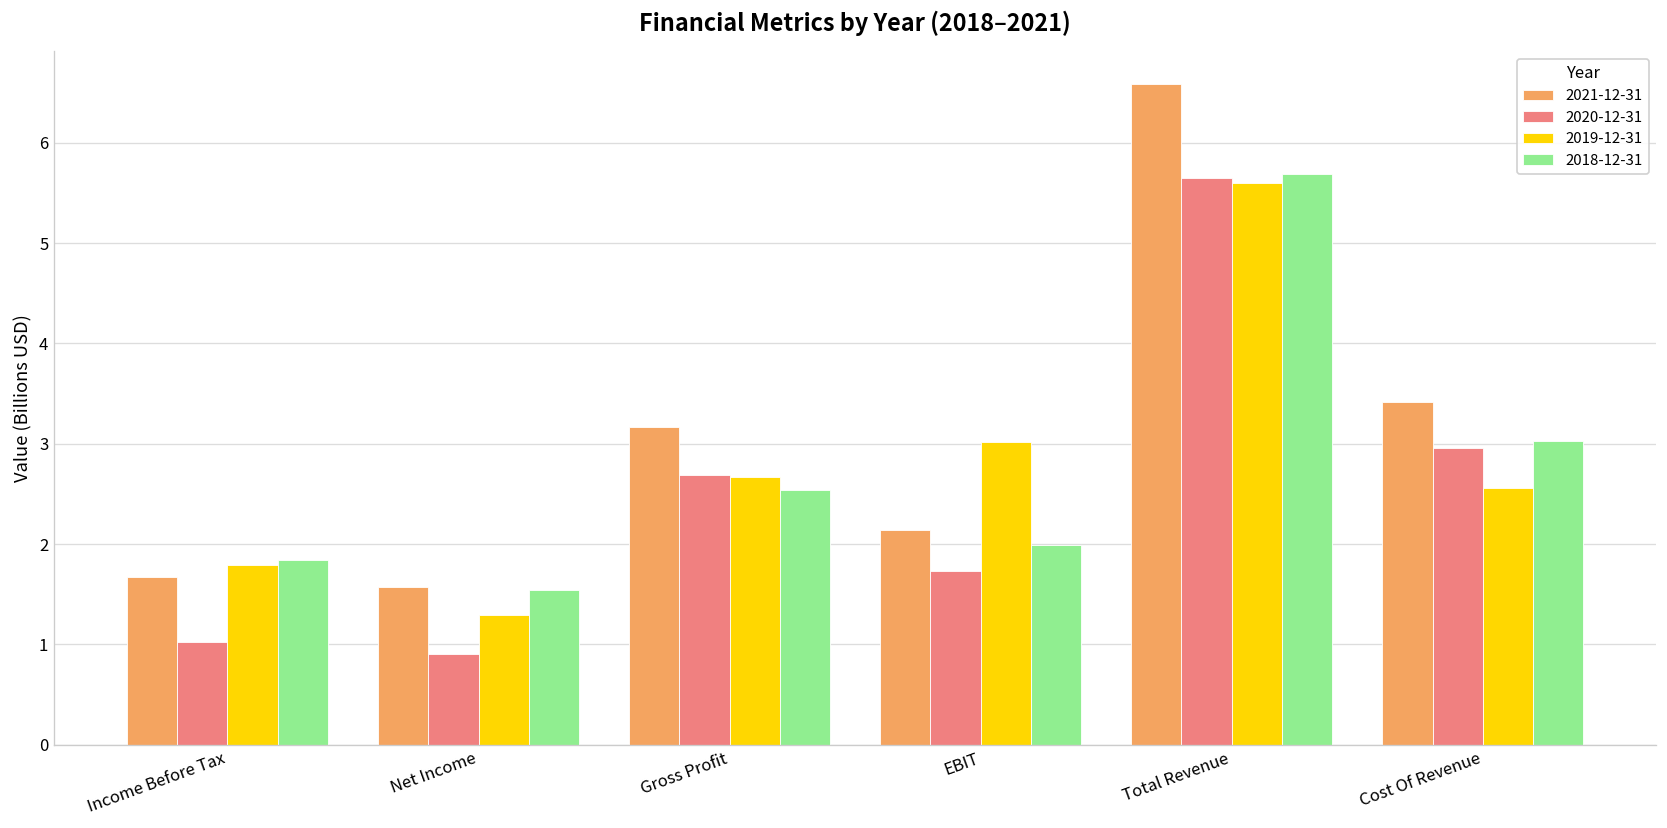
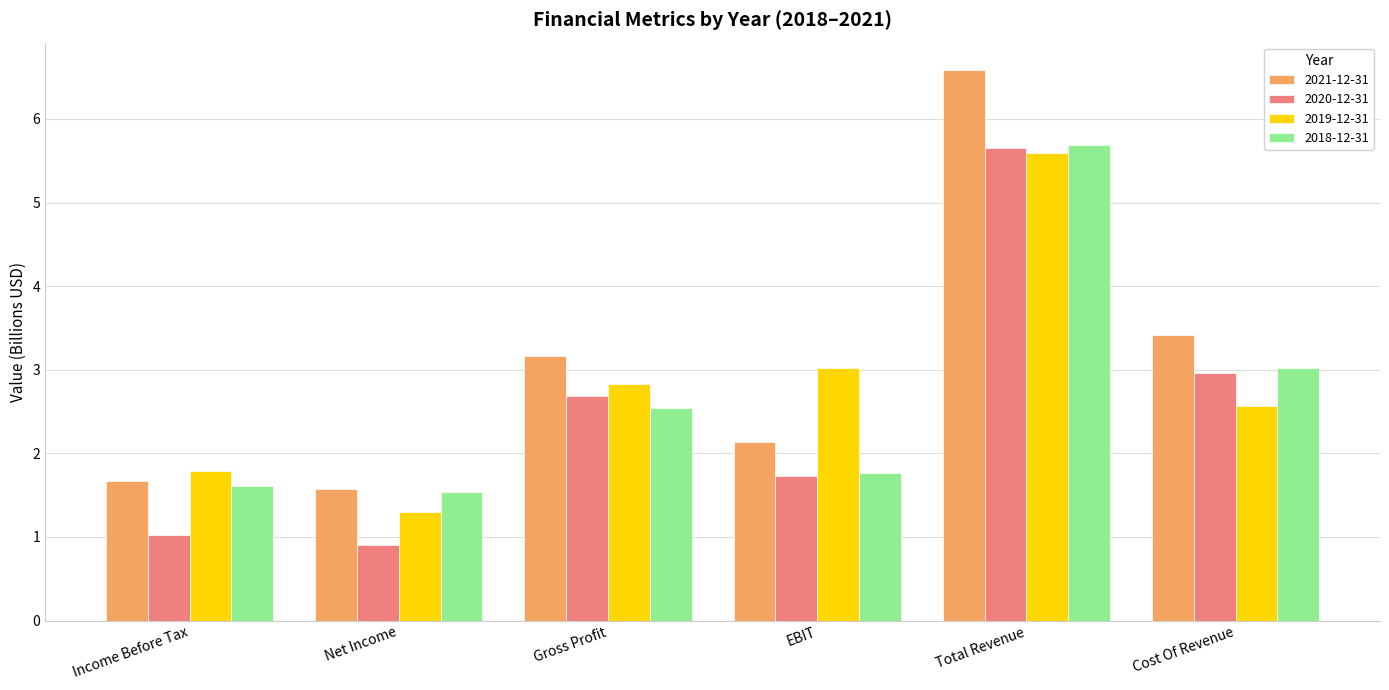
2018-12-31, Income Before Tax: 1.8 -> 1.6
2019-12-31, Gross Profit: 2.7 -> 2.8
2018-12-31, EBIT: 2.0 -> 1.8
